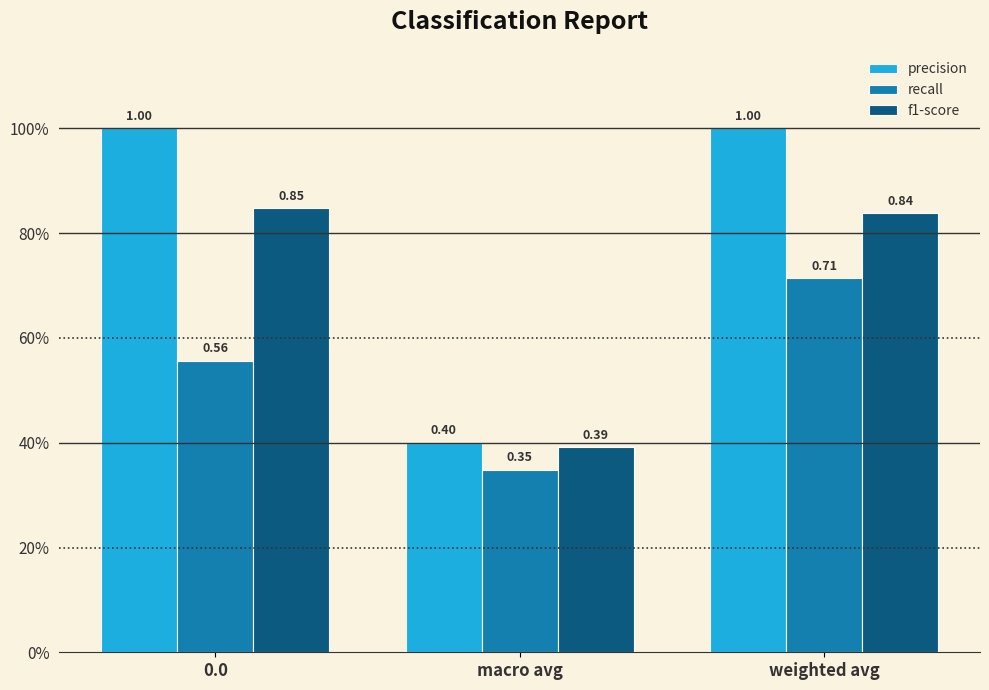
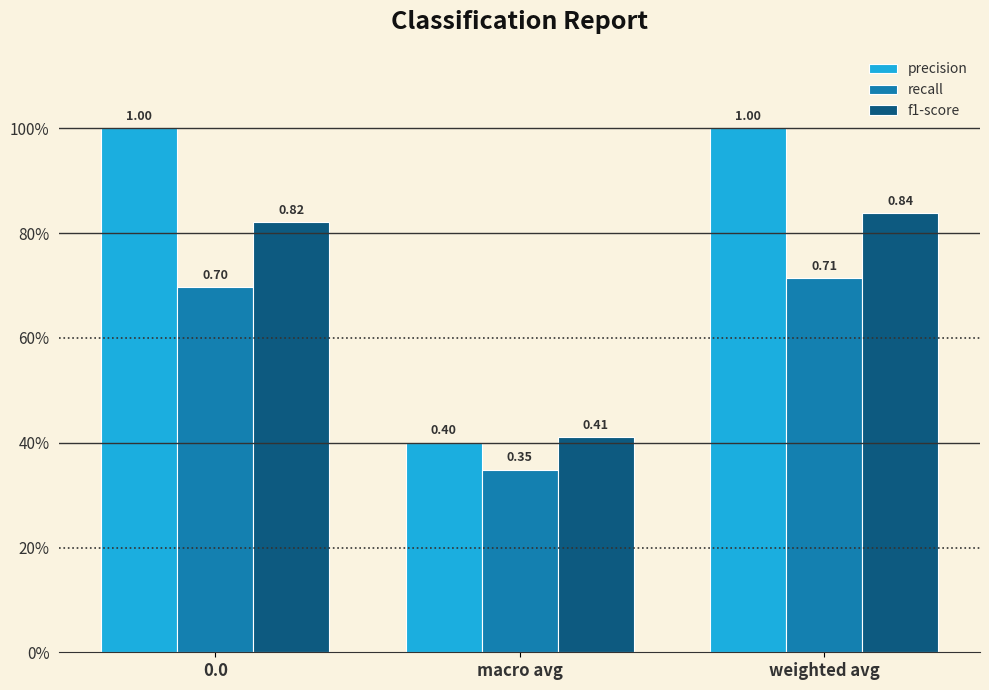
recall, 0.0: 0.56 -> 0.70
f1-score, 0.0: 0.85 -> 0.82
f1-score, macro avg: 0.39 -> 0.41
